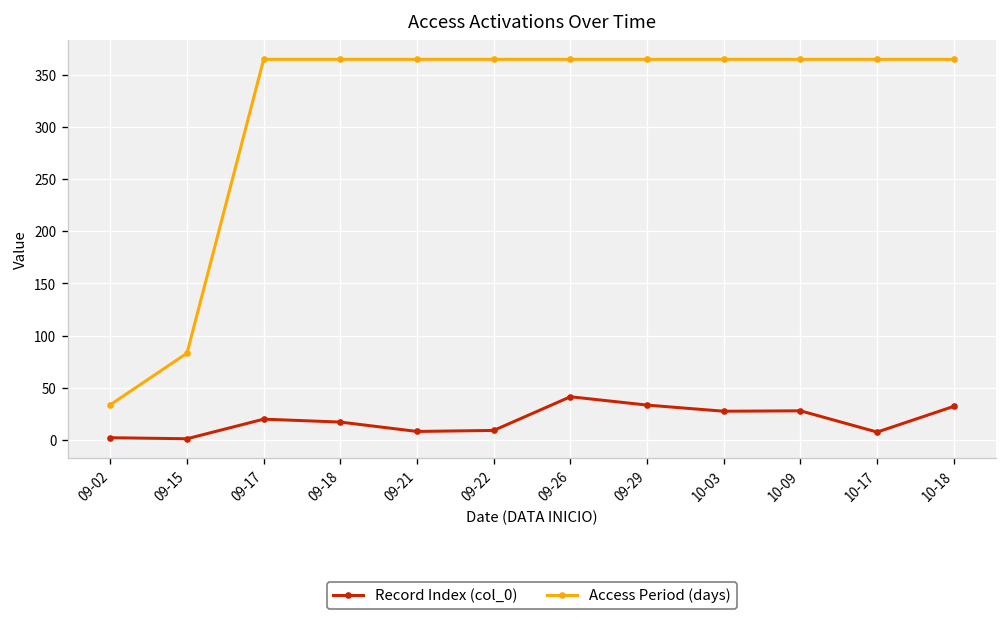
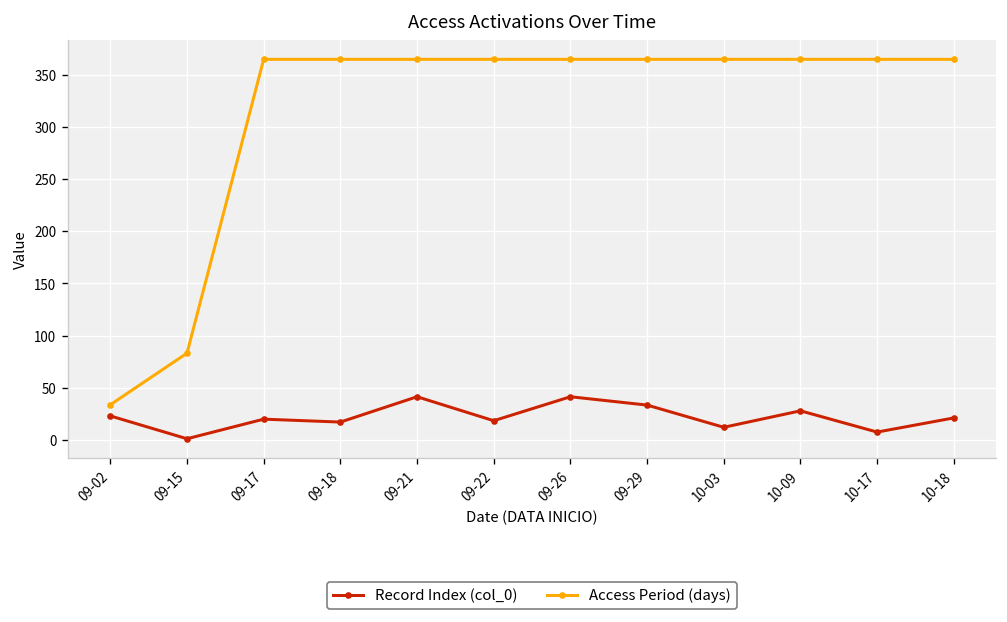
Record Index (col_0), 09-02: 0 -> 20
Record Index (col_0), 09-21: 10 -> 40
Record Index (col_0), 09-22: 10 -> 20
Record Index (col_0), 10-03: 30 -> 10
Record Index (col_0), 10-18: 30 -> 20
